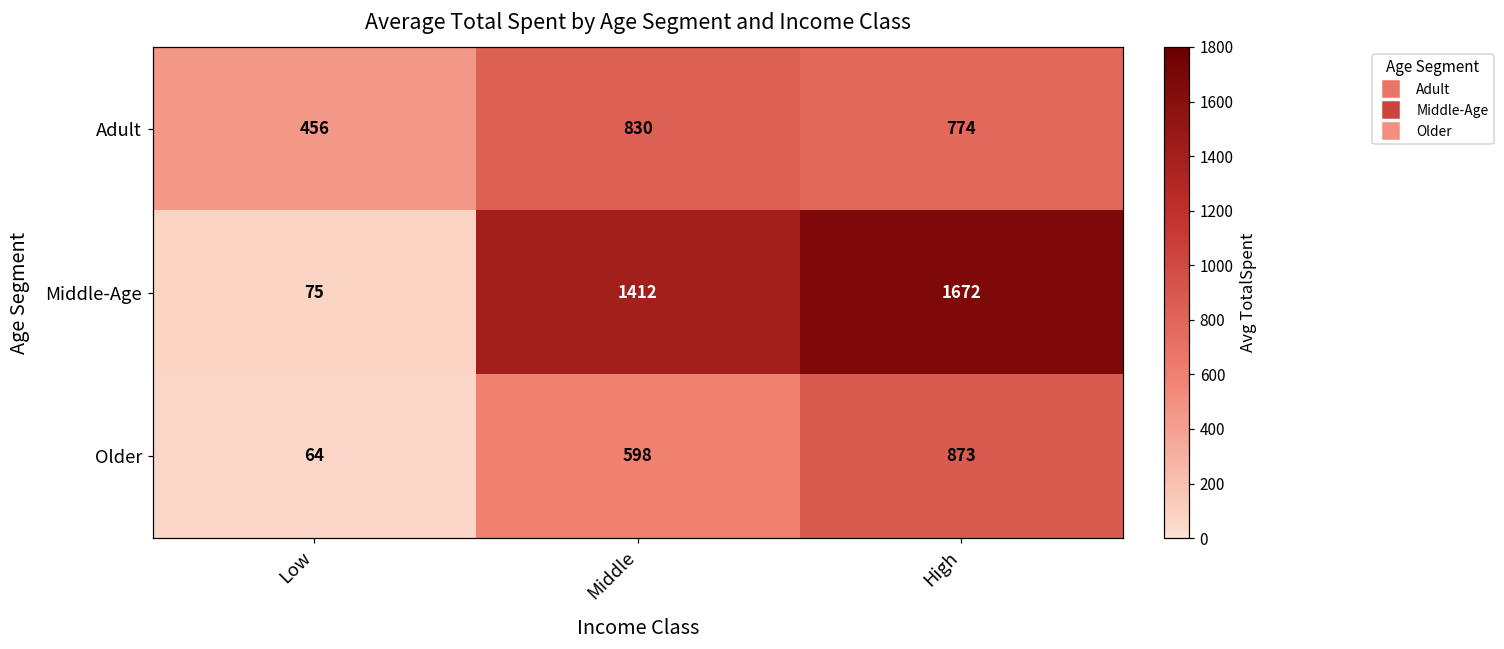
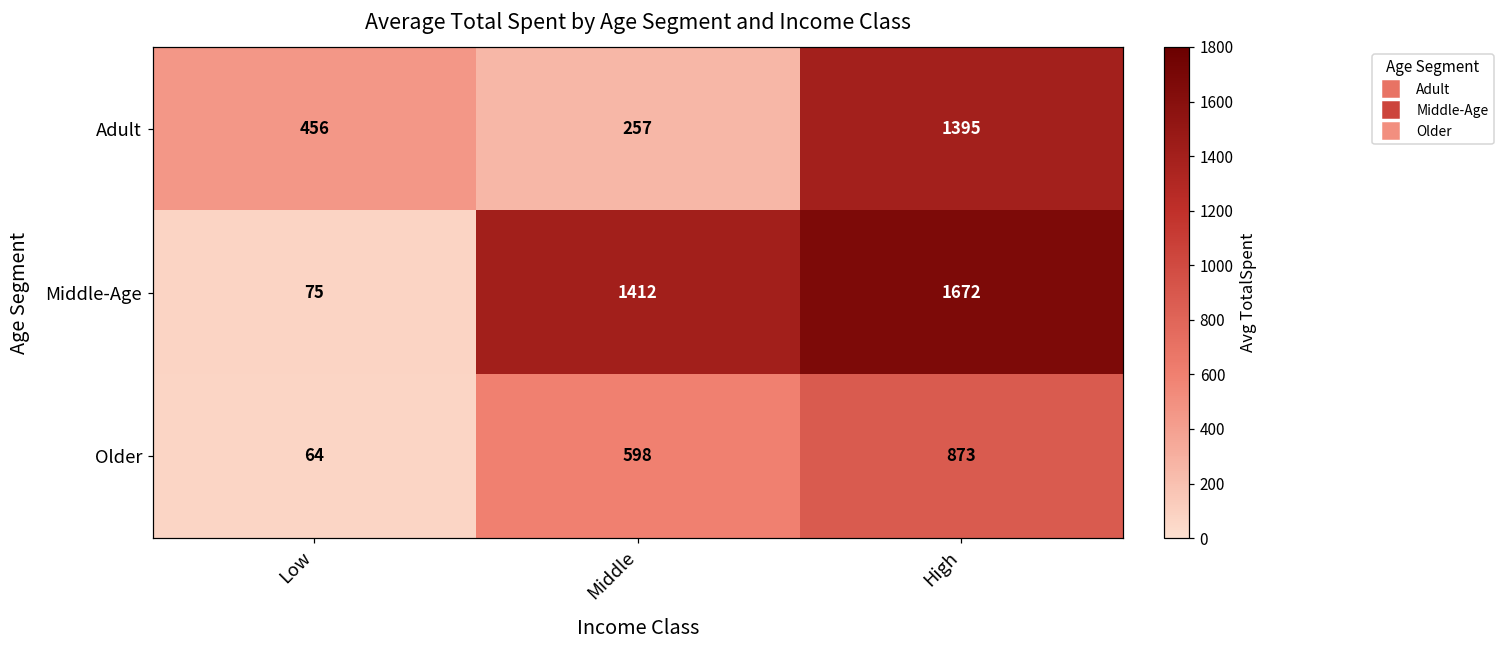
Adult, Middle: 830 -> 257
Adult, High: 774 -> 1395
